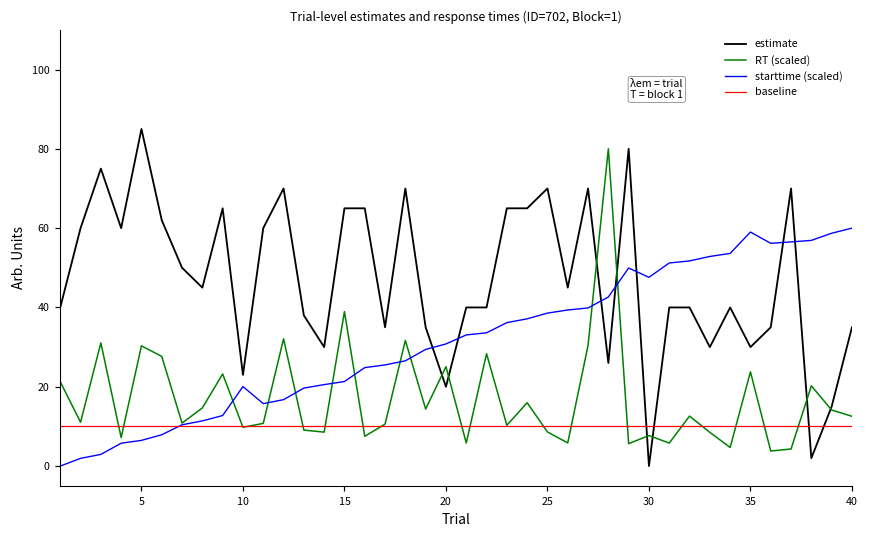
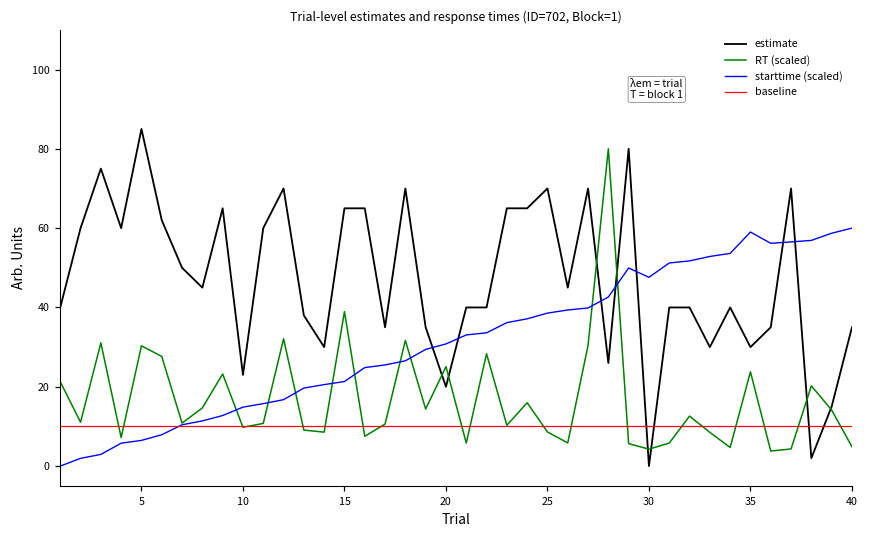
starttime (scaled), 10: 20 -> 15
RT (scaled), 30: 8 -> 4
RT (scaled), 40: 13 -> 5
